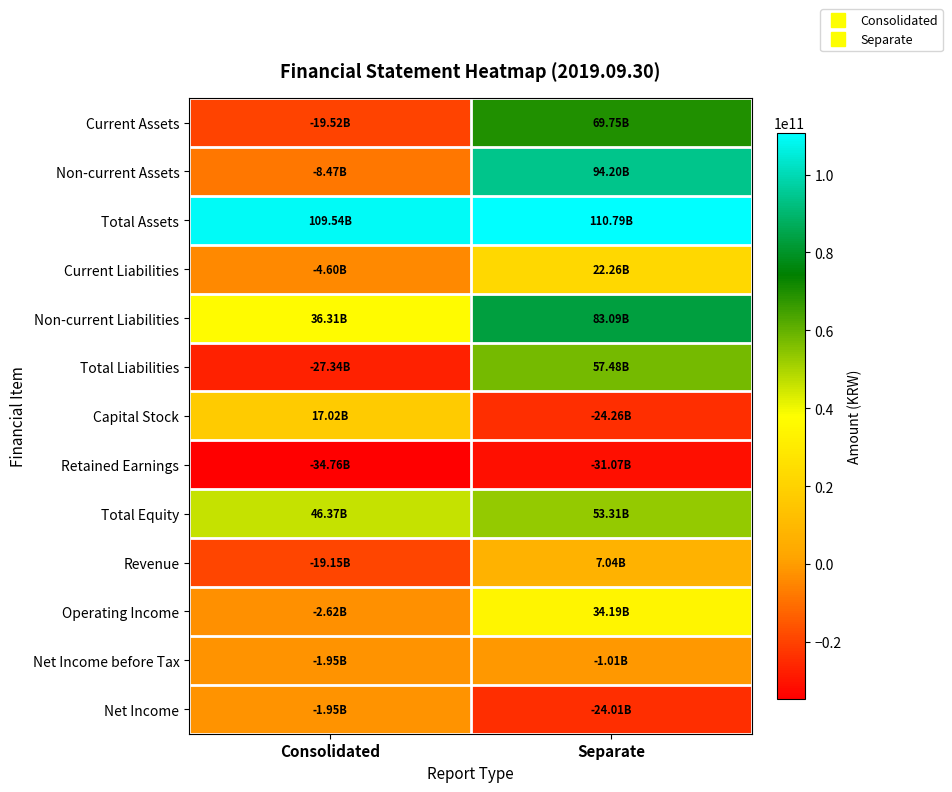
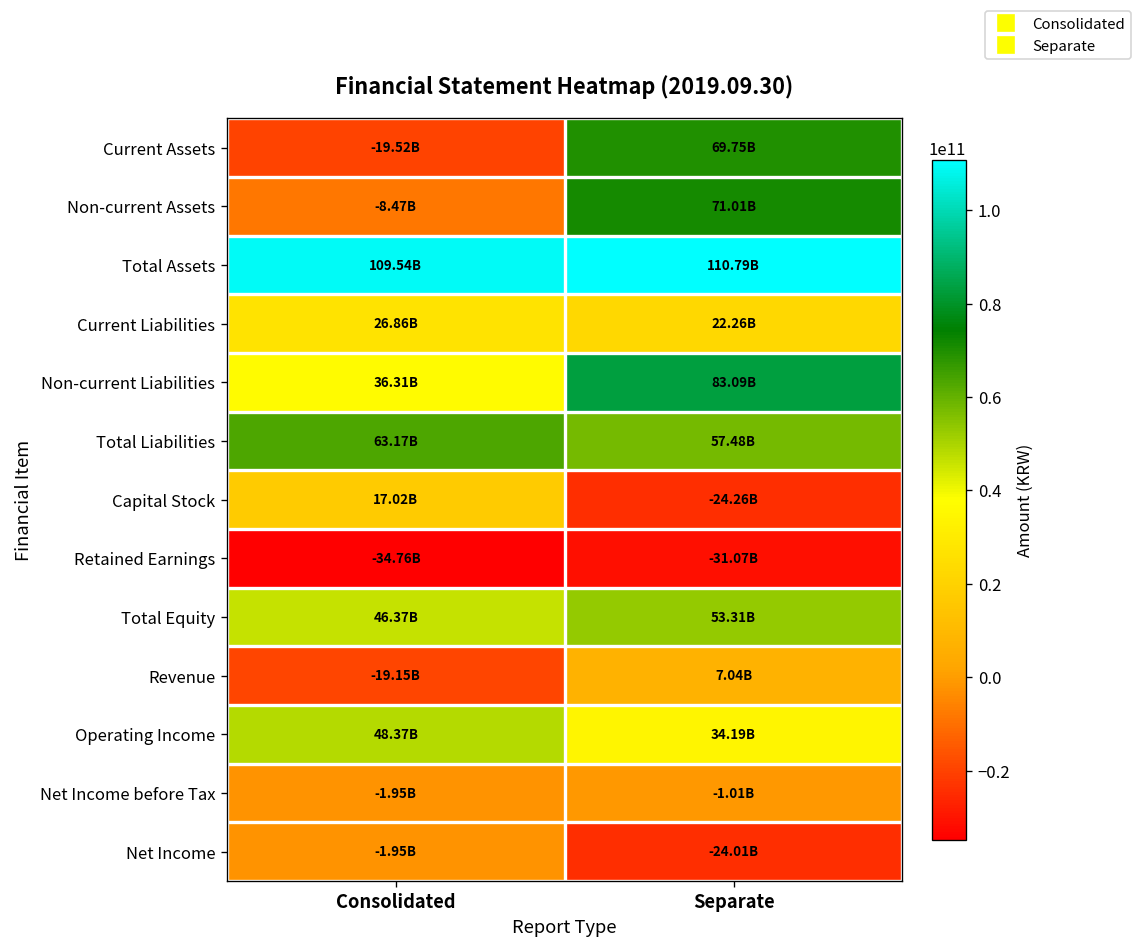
Non-current Assets, Separate: 94.20B -> 71.01B
Current Liabilities, Consolidated: -4.60B -> 26.86B
Total Liabilities, Consolidated: -27.34B -> 63.17B
Operating Income, Consolidated: -2.62B -> 48.37B
